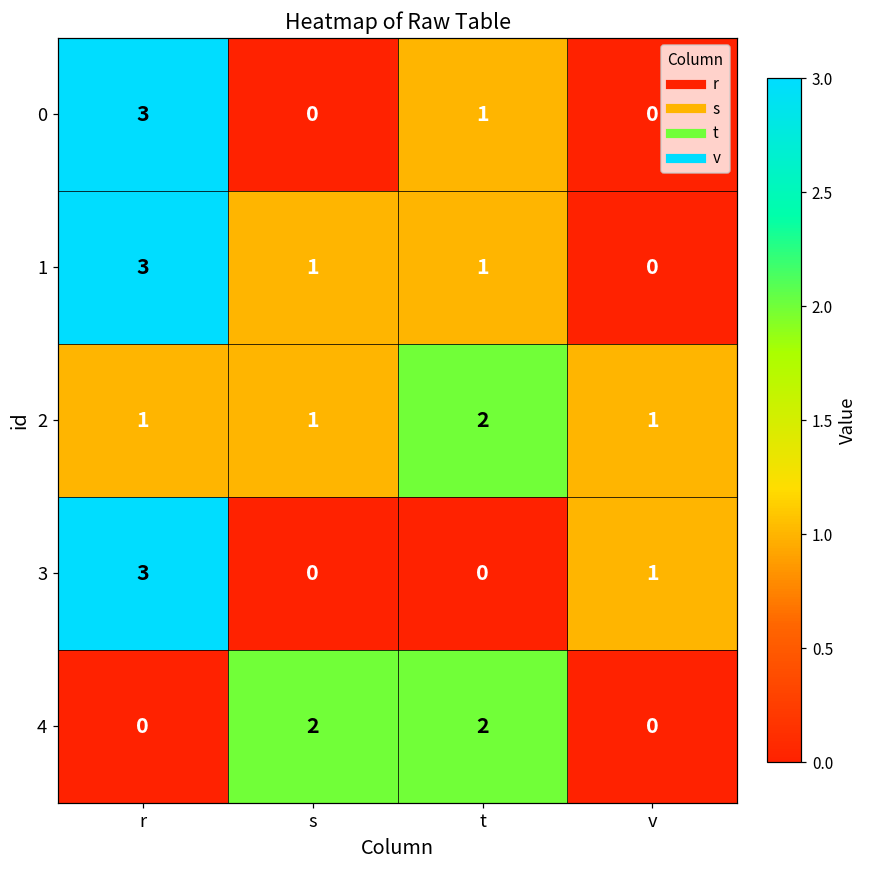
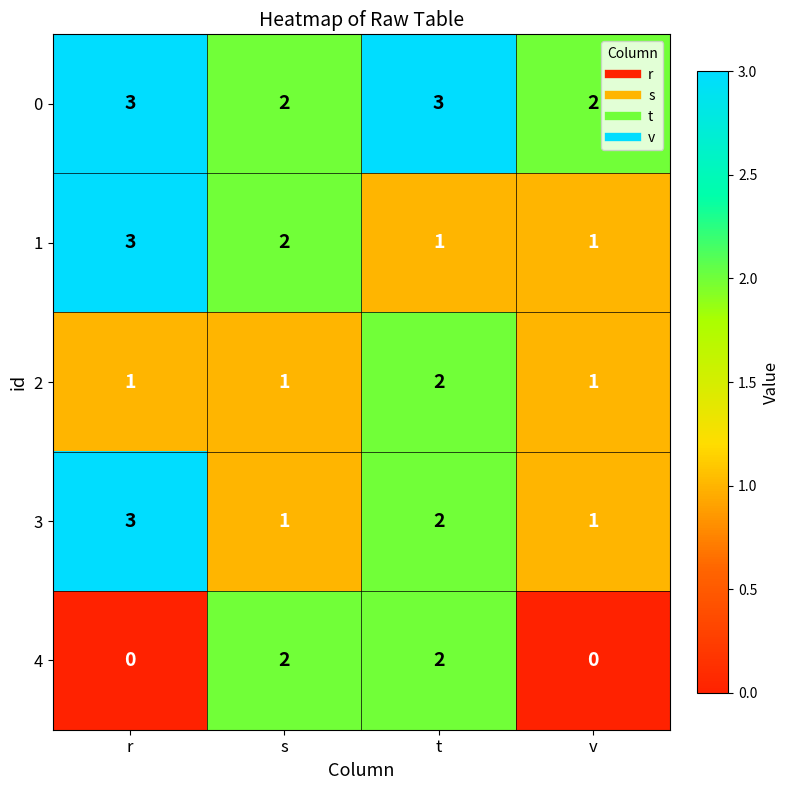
0, s: 0 -> 2
0, t: 1 -> 3
0, v: 0 -> 2
1, s: 1 -> 2
1, v: 0 -> 1
3, s: 0 -> 1
3, t: 0 -> 2
